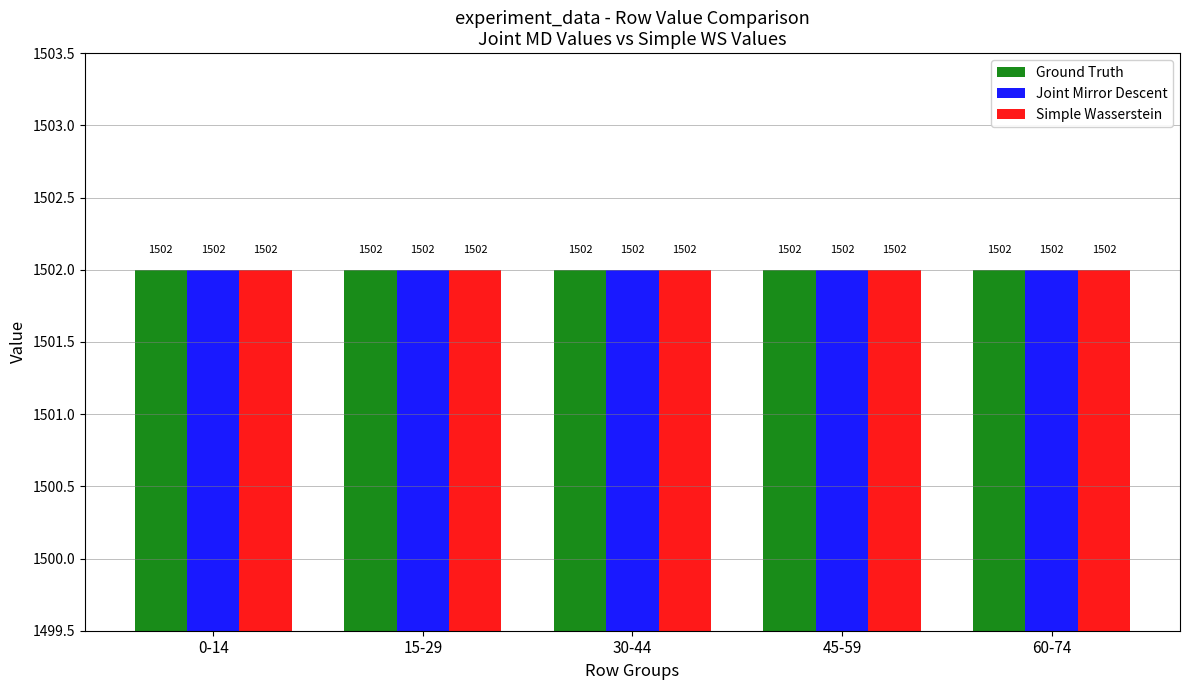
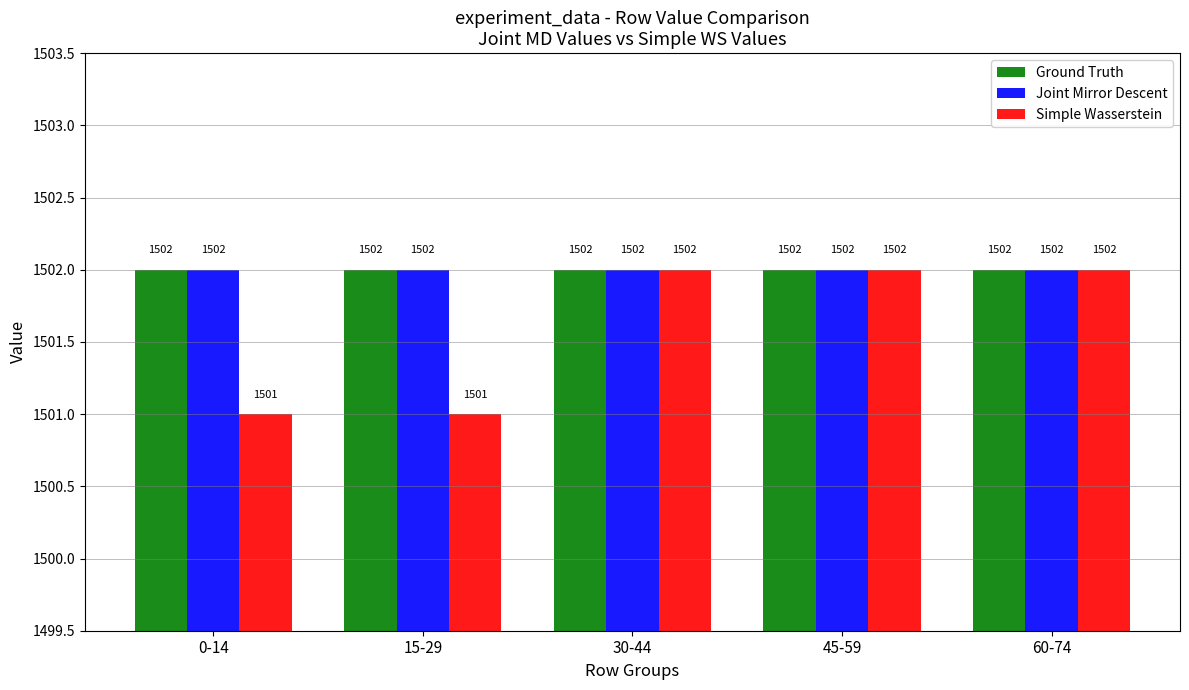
Simple Wasserstein, 0-14: 1502 -> 1501
Simple Wasserstein, 15-29: 1502 -> 1501
